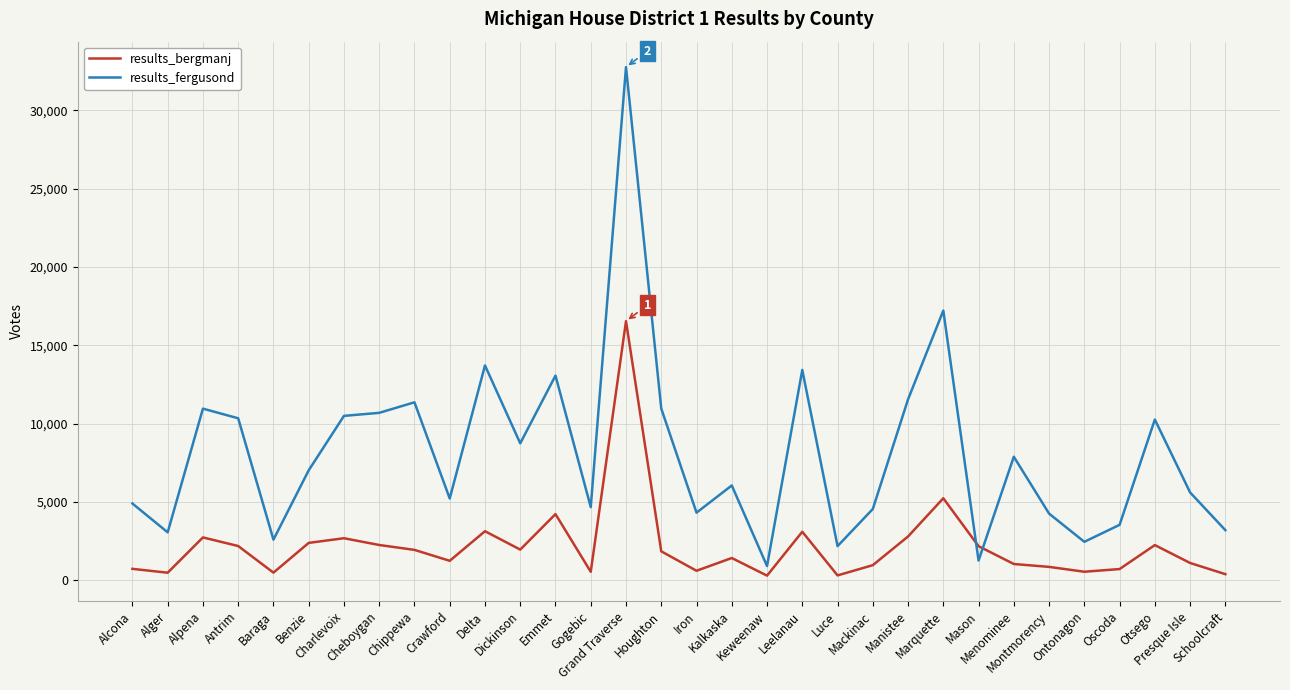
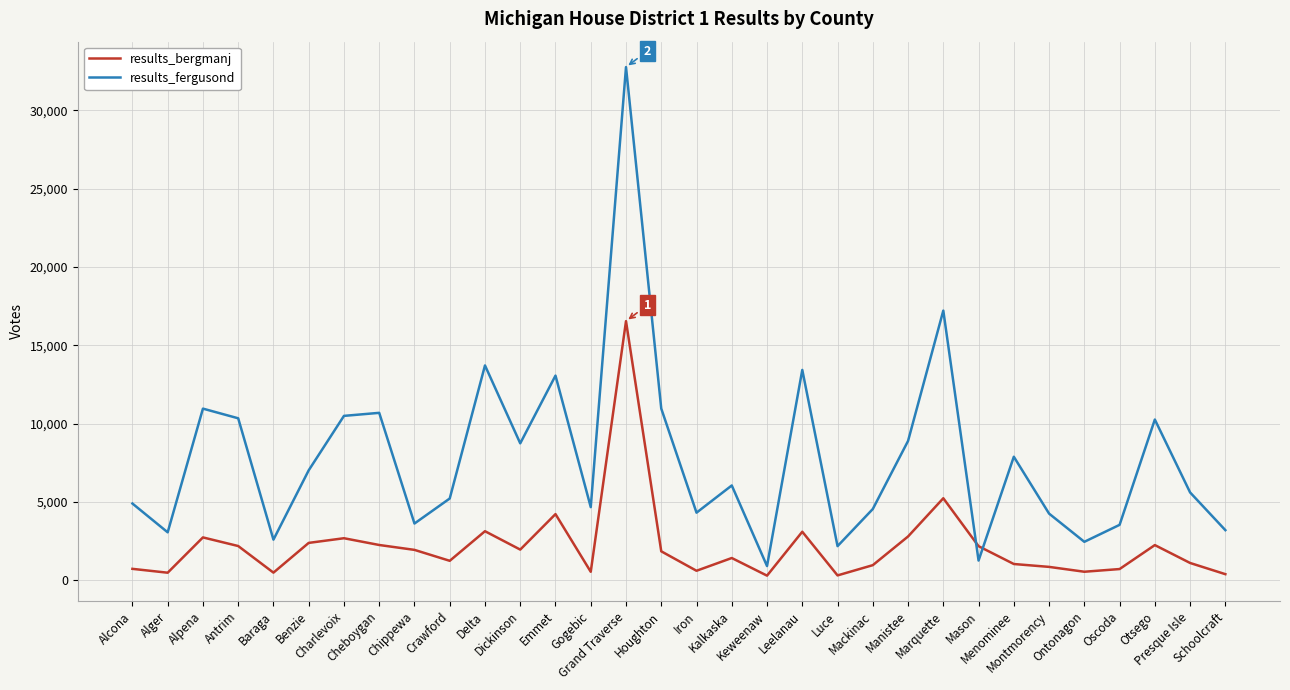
results_fergusond, Chippewa: 11,400 -> 3,600
results_fergusond, Manistee: 11,600 -> 8,900
